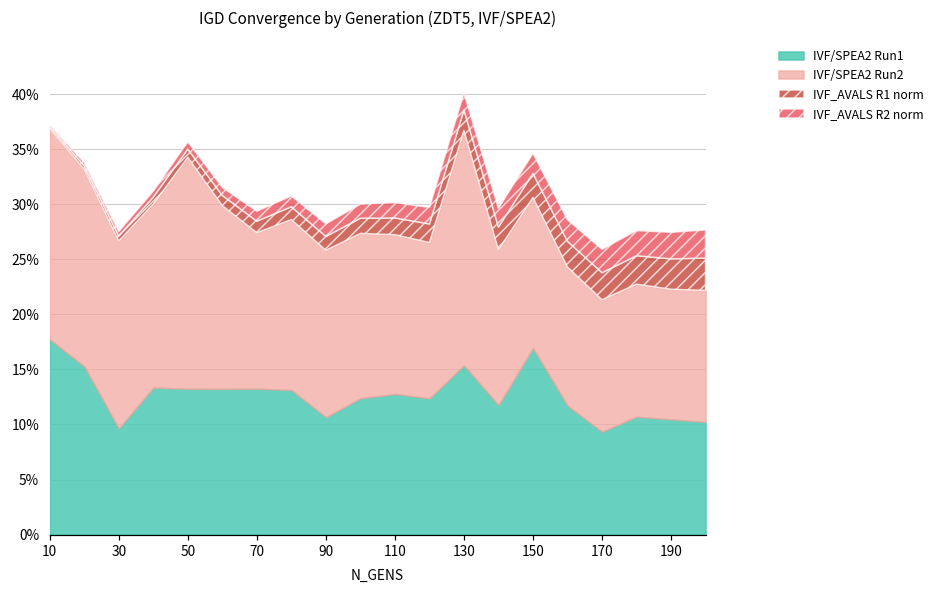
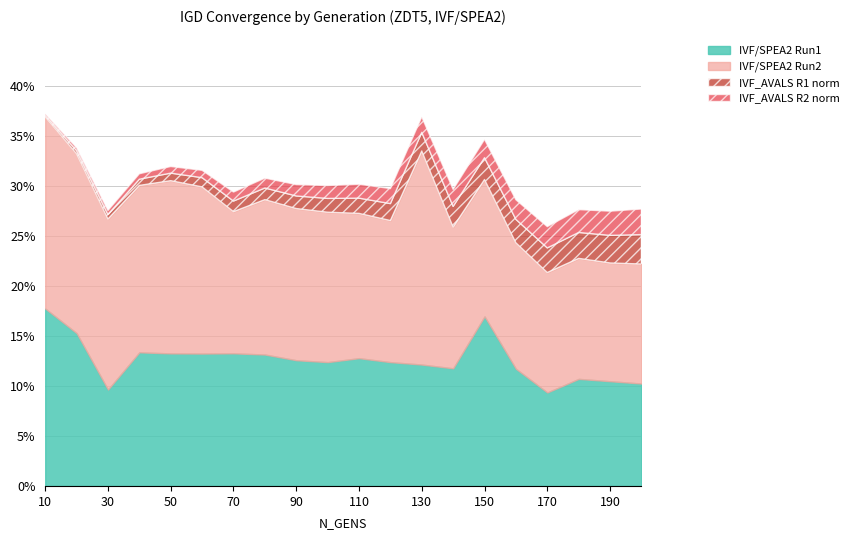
IVF/SPEA2 Run2, 50: 21.0% -> 17.3%
IVF/SPEA2 Run1, 90: 10.7% -> 12.6%
IVF/SPEA2 Run1, 130: 15.4% -> 12.1%
